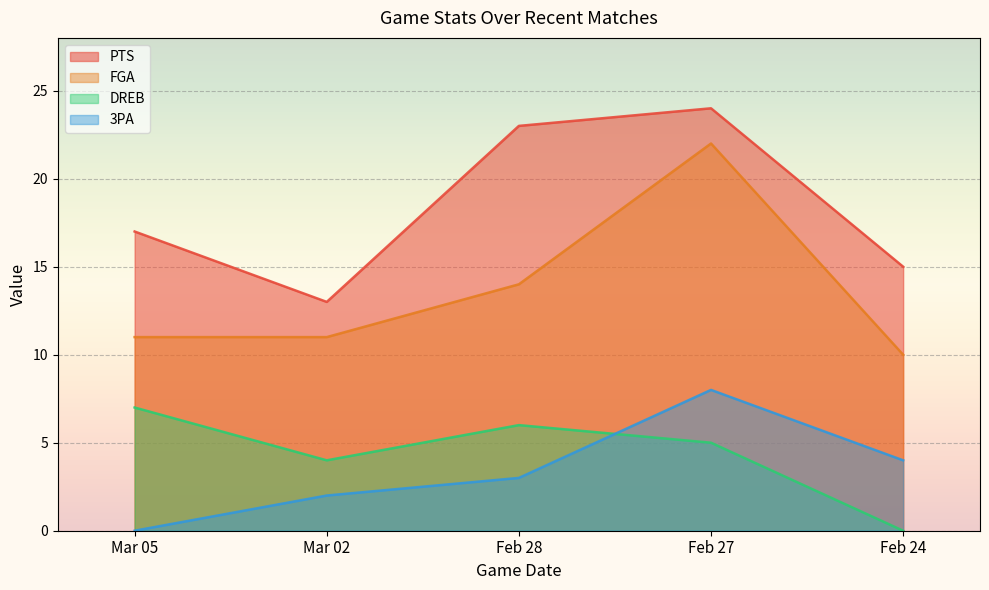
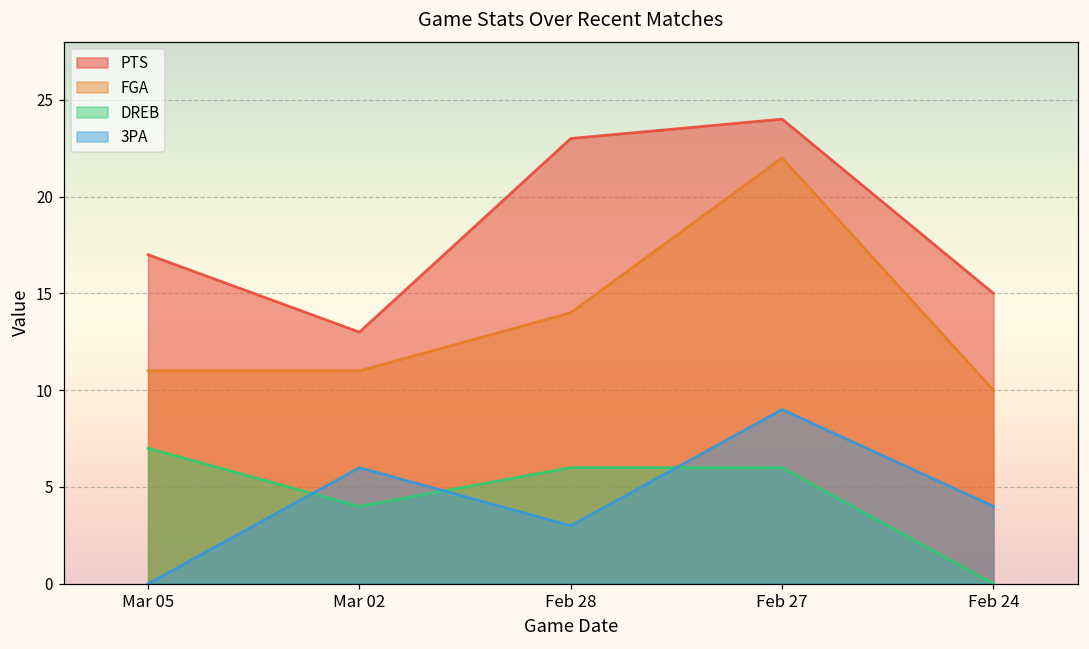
3PA, Mar 02: 2 -> 6
DREB, Feb 27: 5 -> 6
3PA, Feb 27: 8 -> 9
